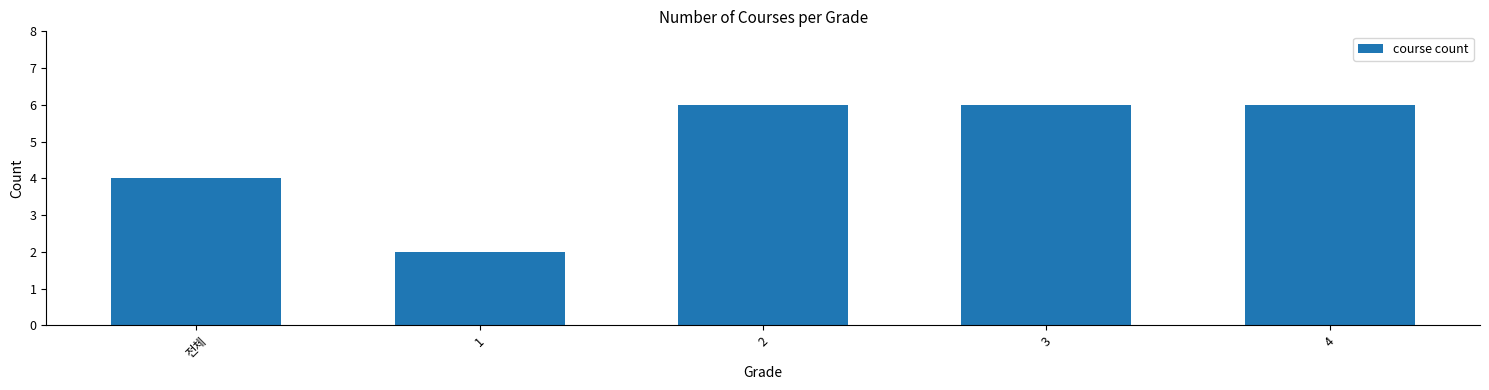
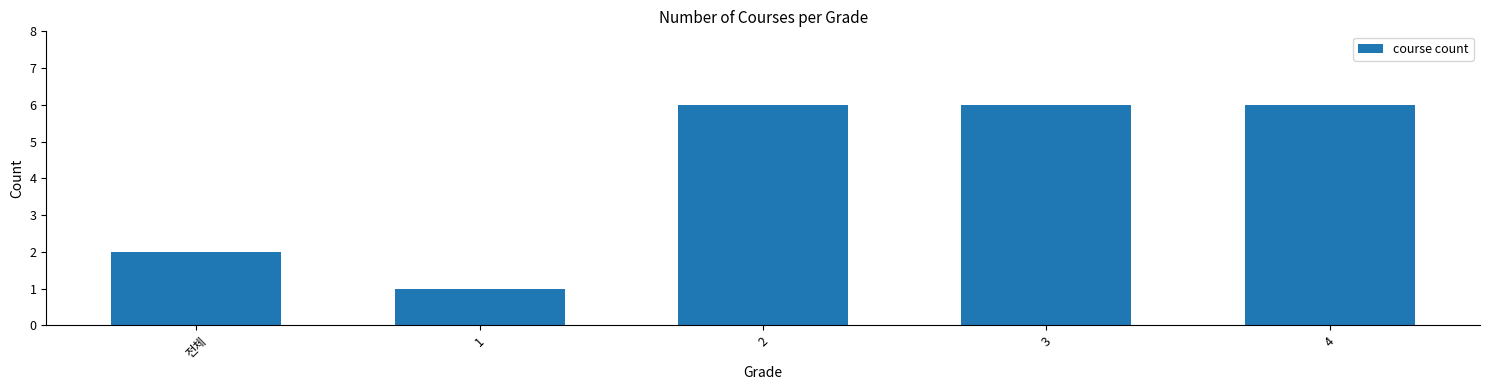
전체: 4 -> 2
1: 2 -> 1
